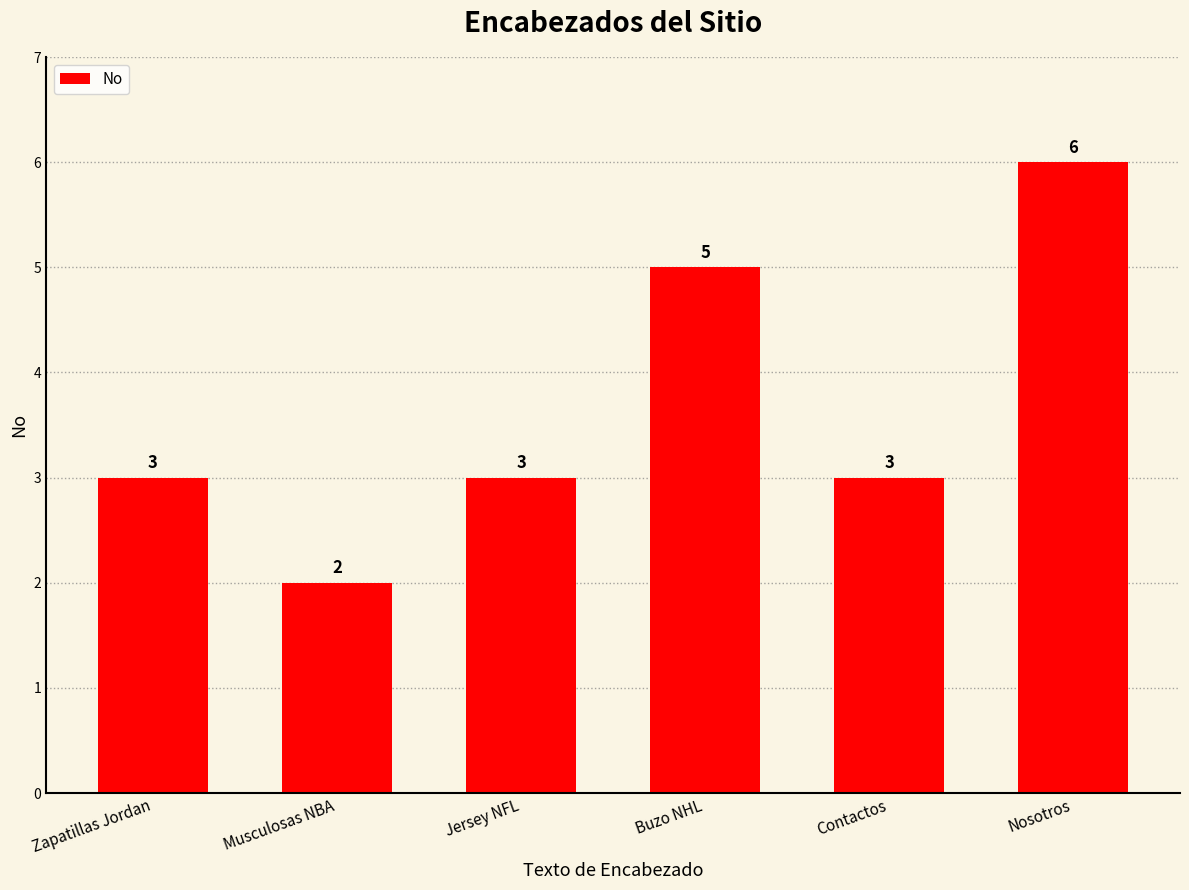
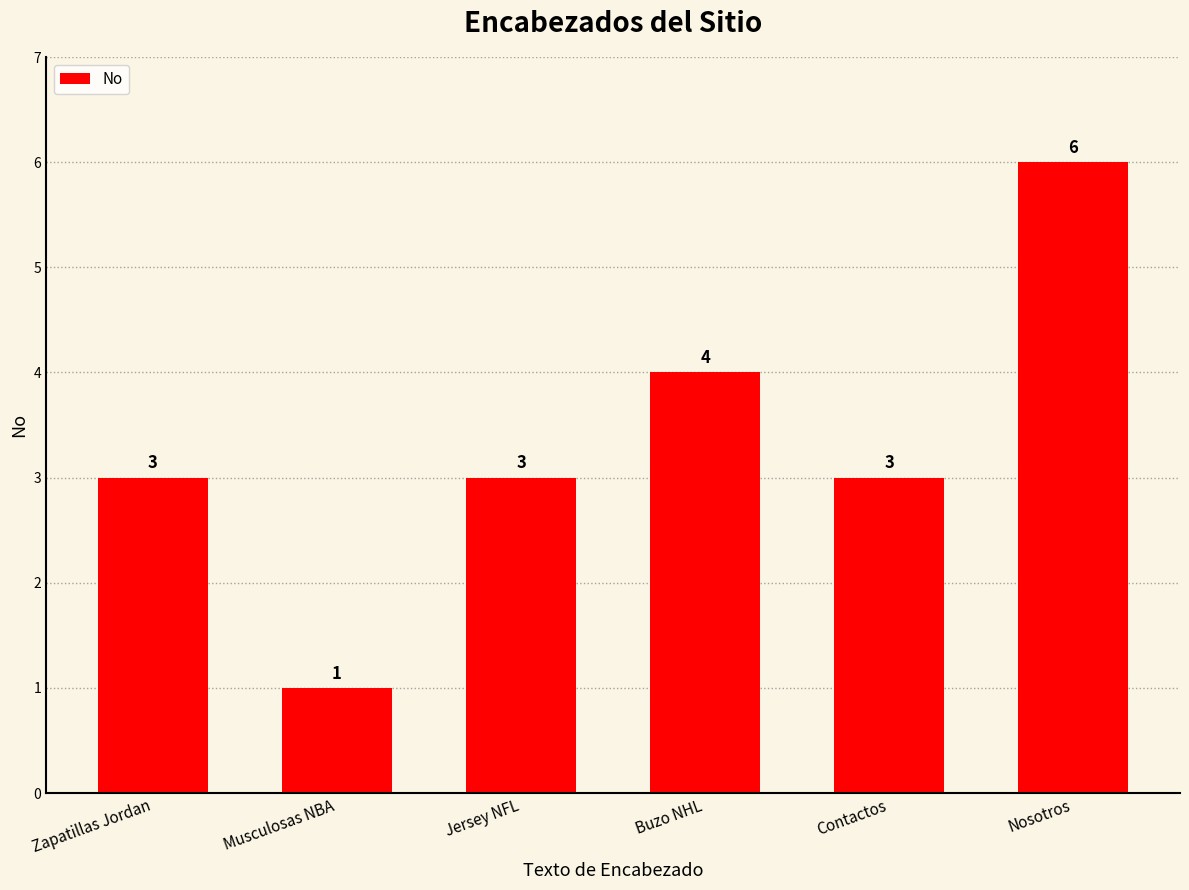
Musculosas NBA: 2 -> 1
Buzo NHL: 5 -> 4
